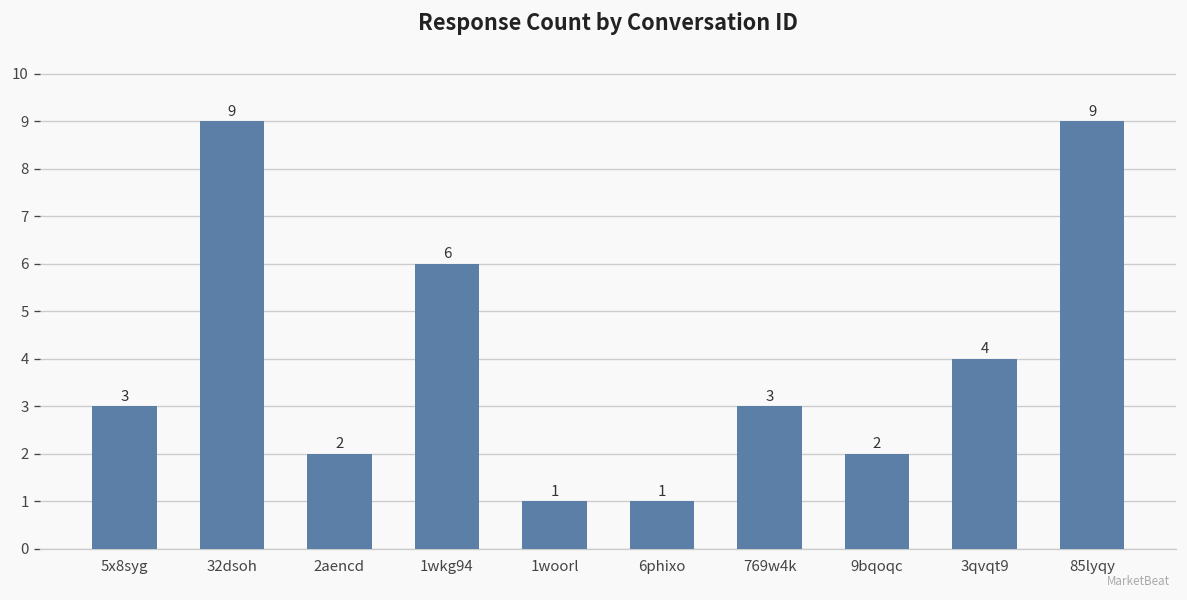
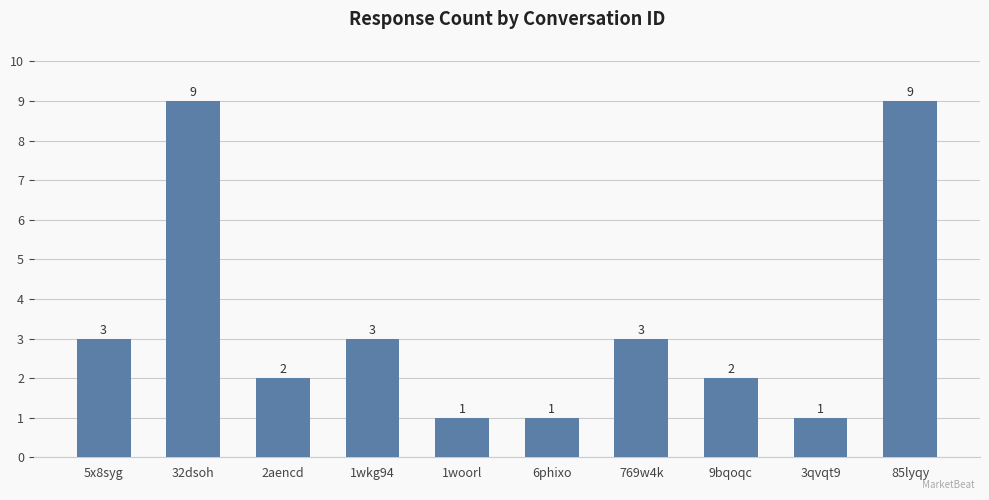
1wkg94: 6 -> 3
3qvqt9: 4 -> 1
